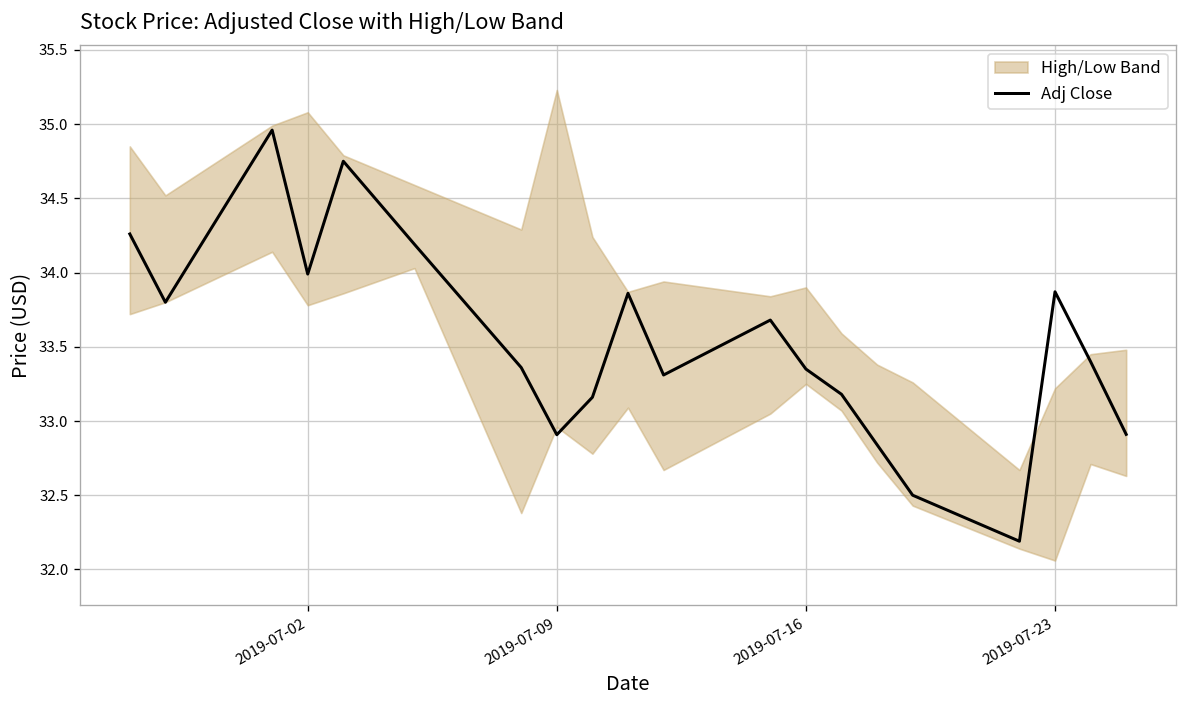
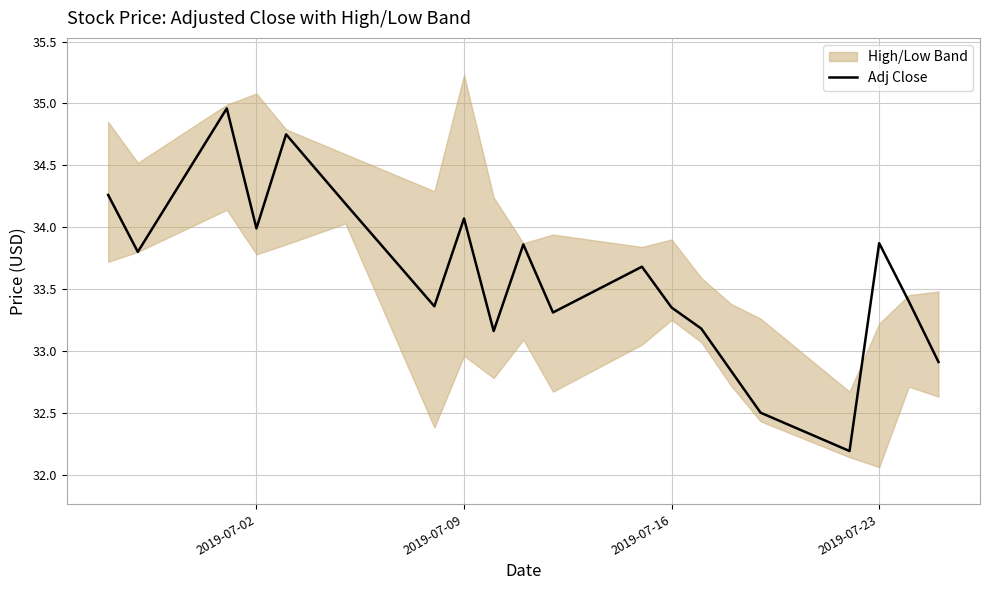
Adj Close, 2019-07-09: 32.91 -> 34.07
